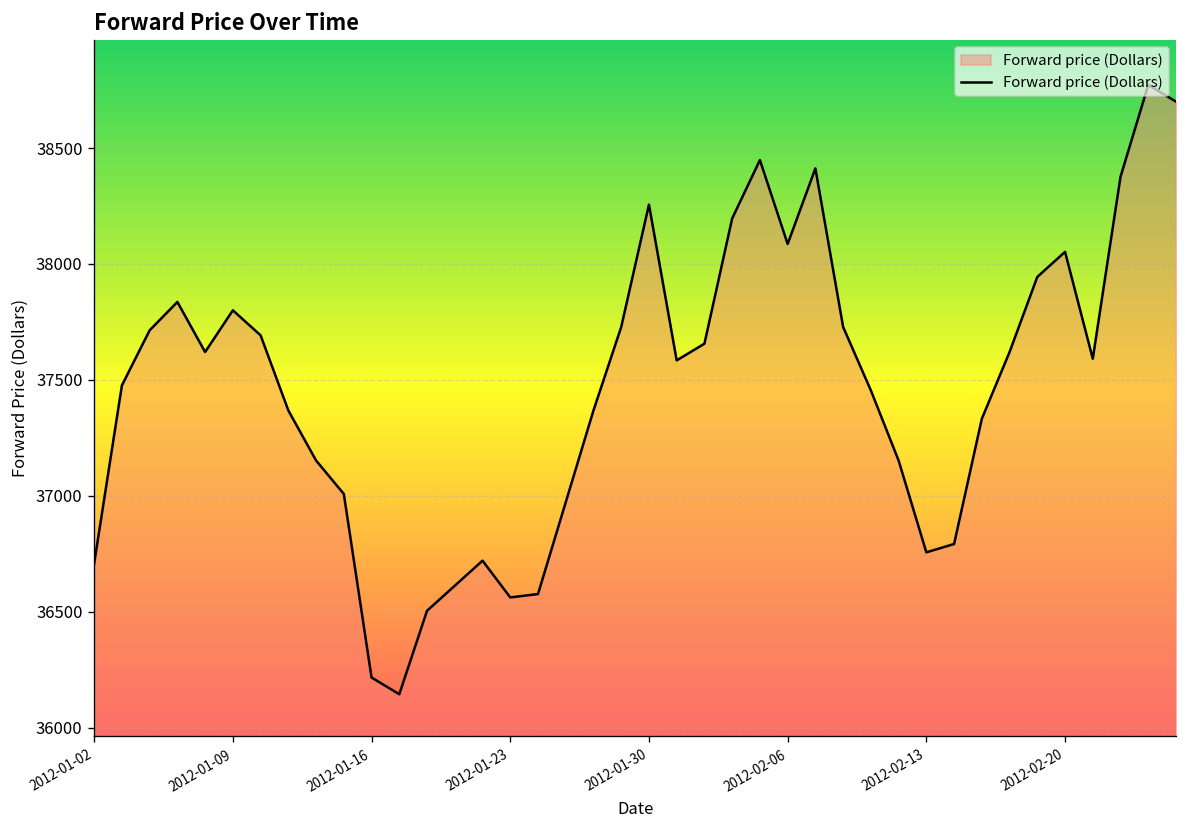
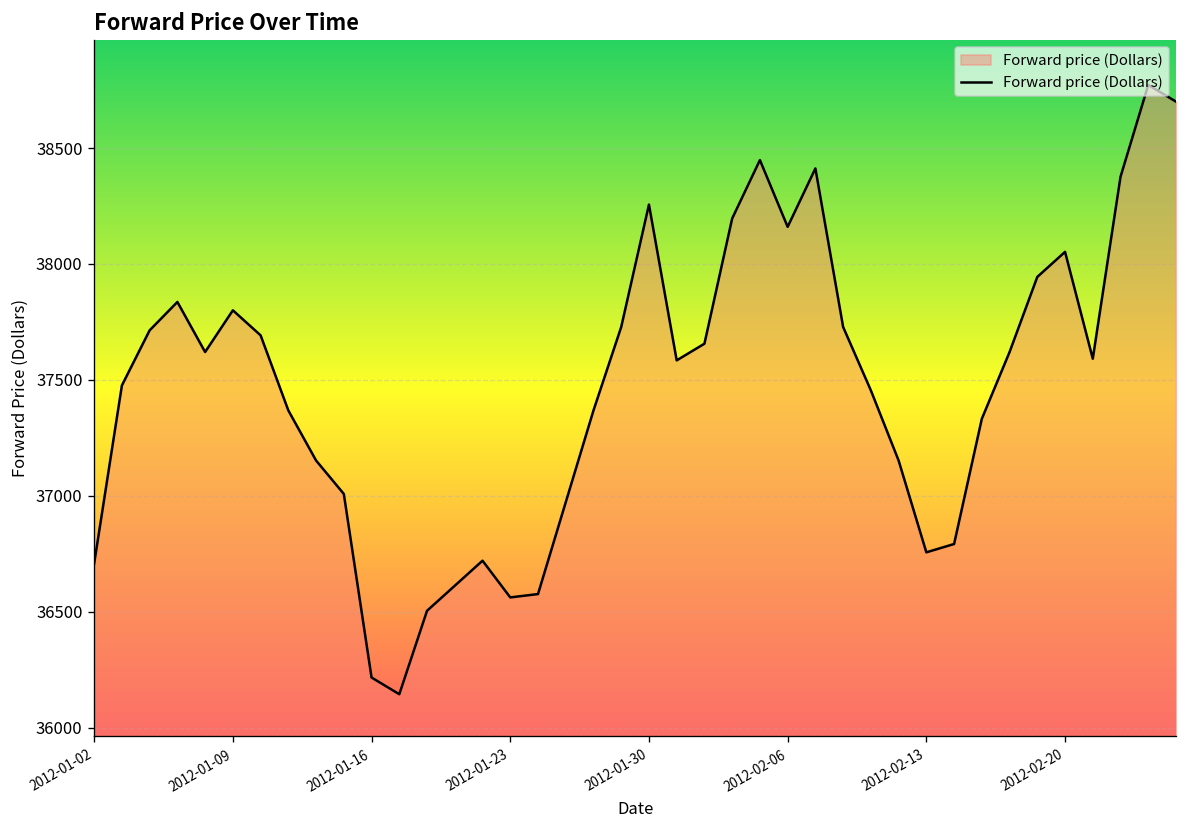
2012-02-06: 38090 -> 38160
